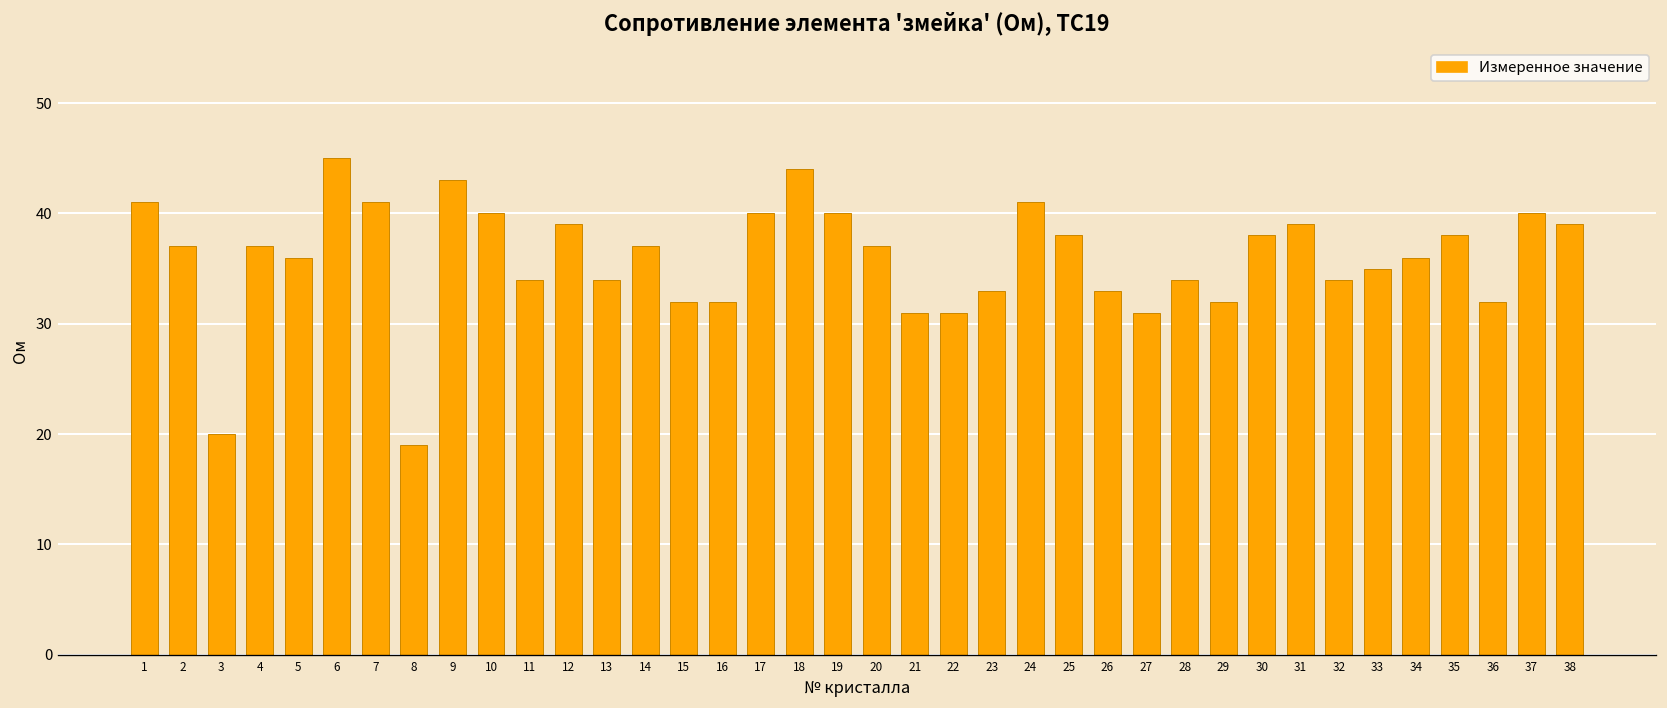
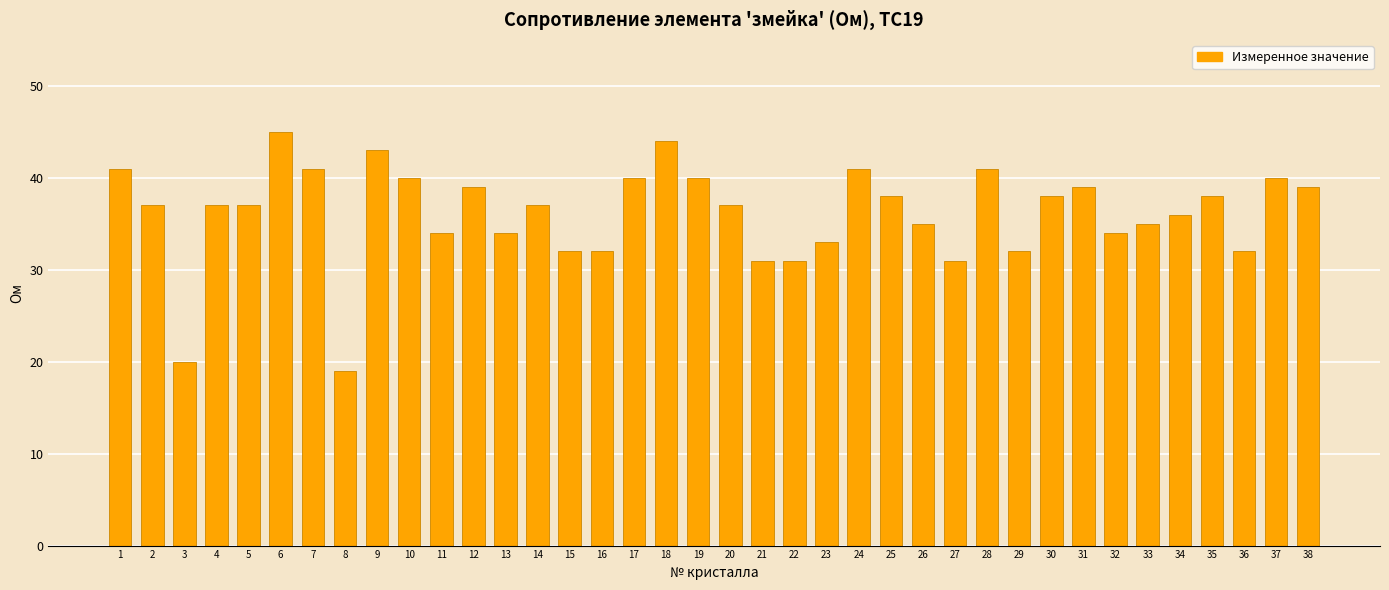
5: 36 -> 37
26: 33 -> 35
28: 34 -> 41
